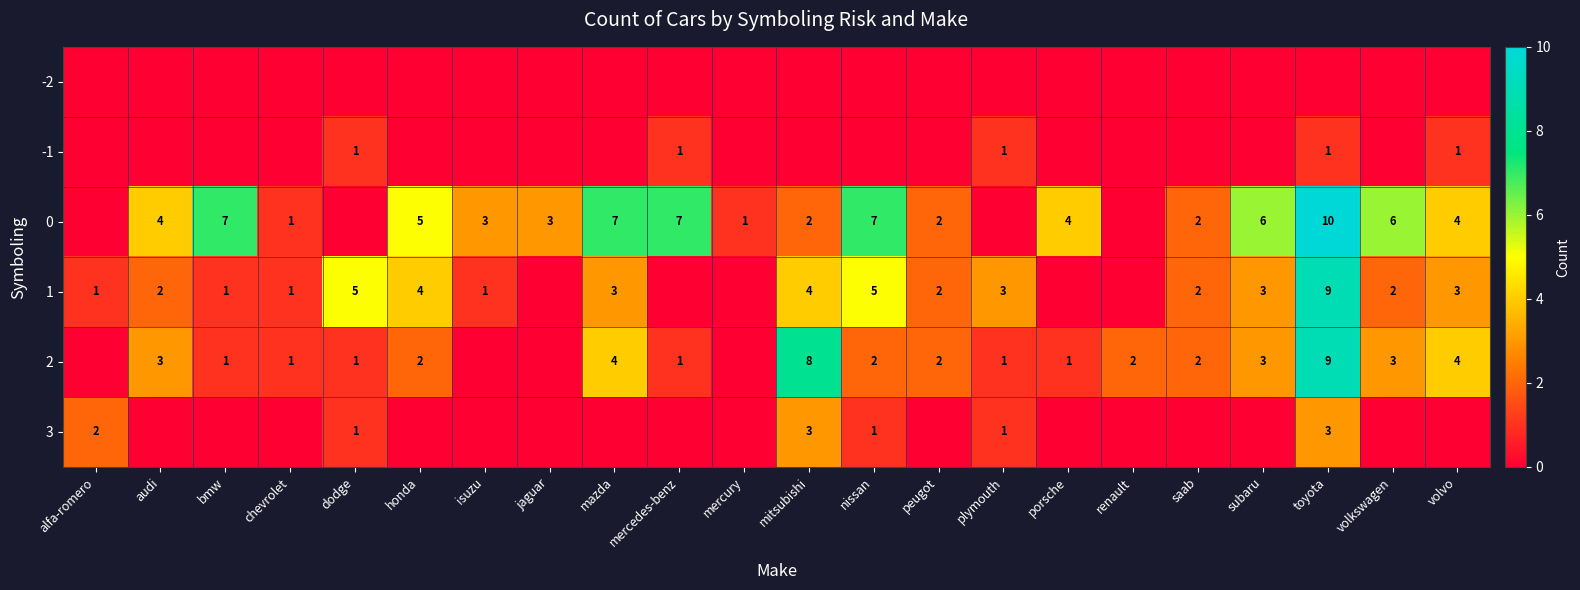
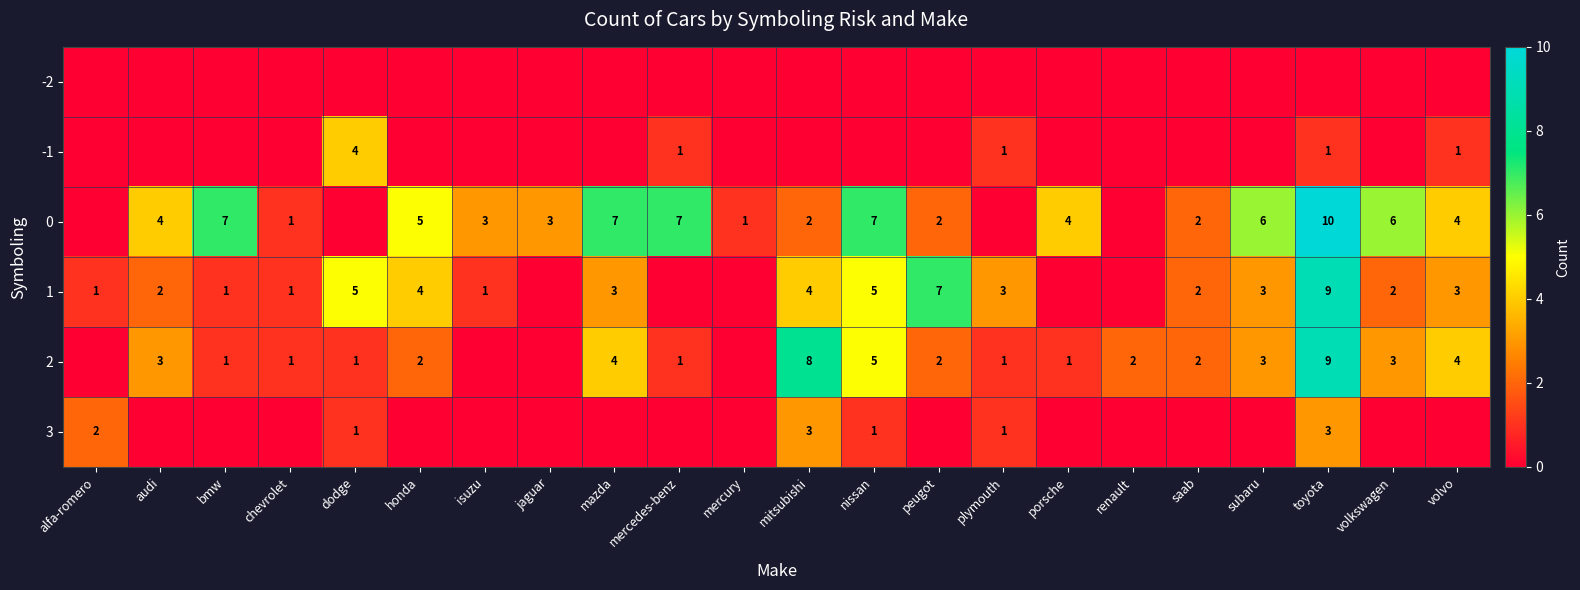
-1, dodge: 1 -> 4
1, peugot: 2 -> 7
2, nissan: 2 -> 5
